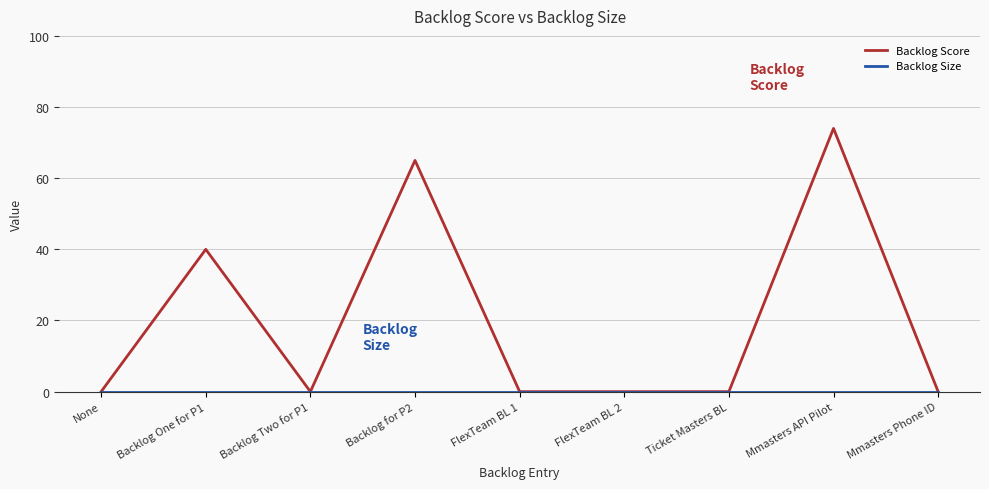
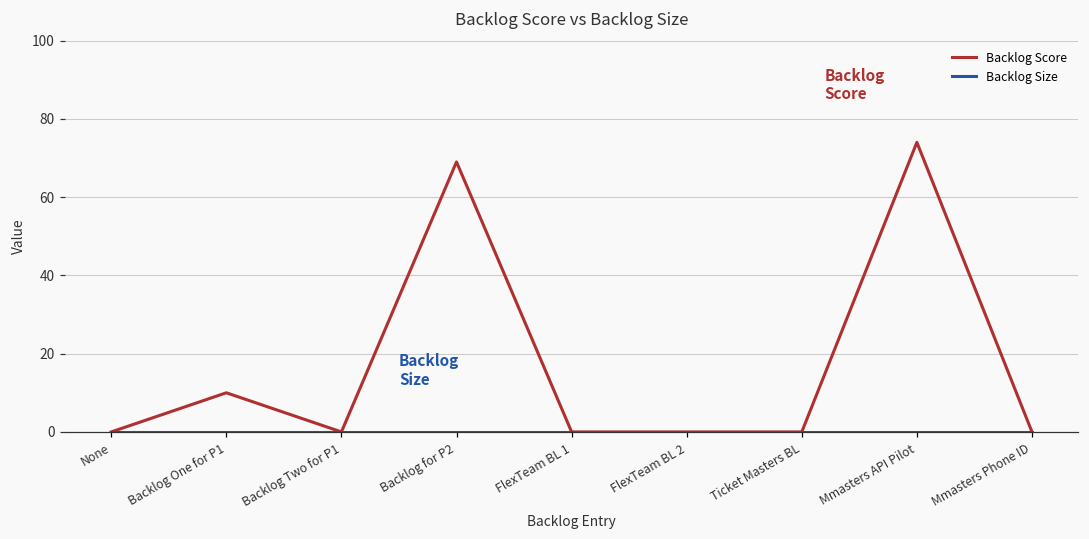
Backlog Score, Backlog One for P1: 40 -> 10
Backlog Score, Backlog for P2: 65 -> 69
